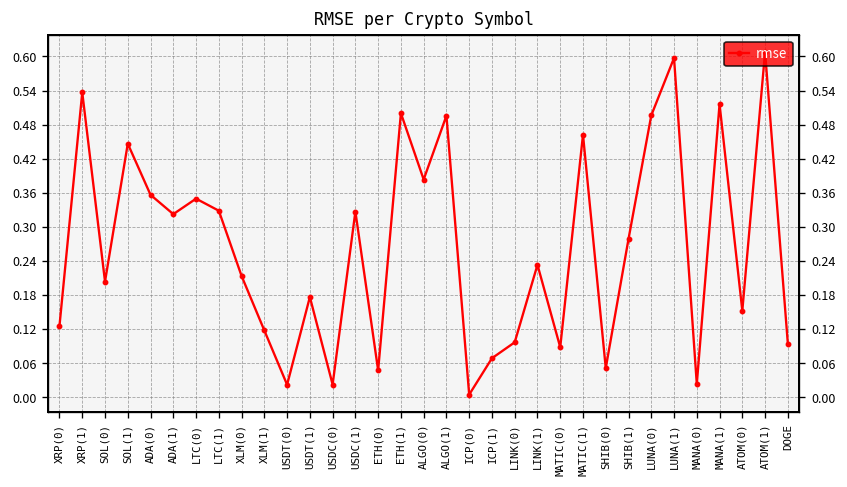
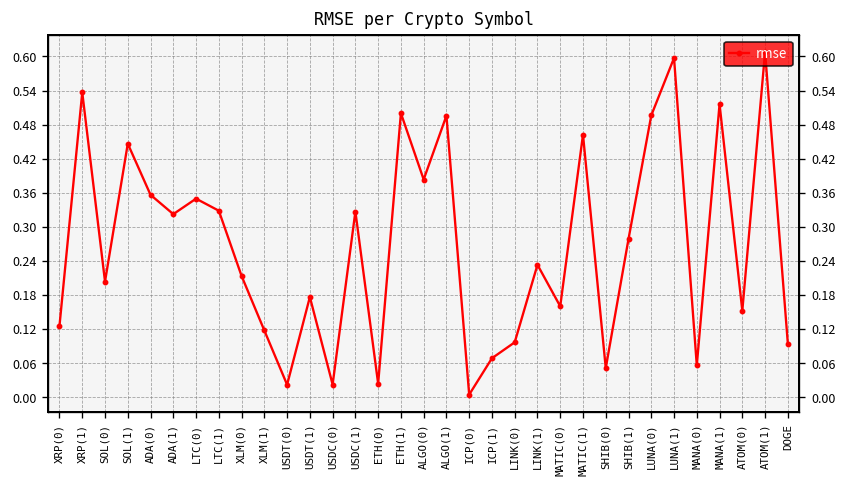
ETH(0): 0.05 -> 0.02
MATIC(0): 0.09 -> 0.16
MANA(0): 0.02 -> 0.06
